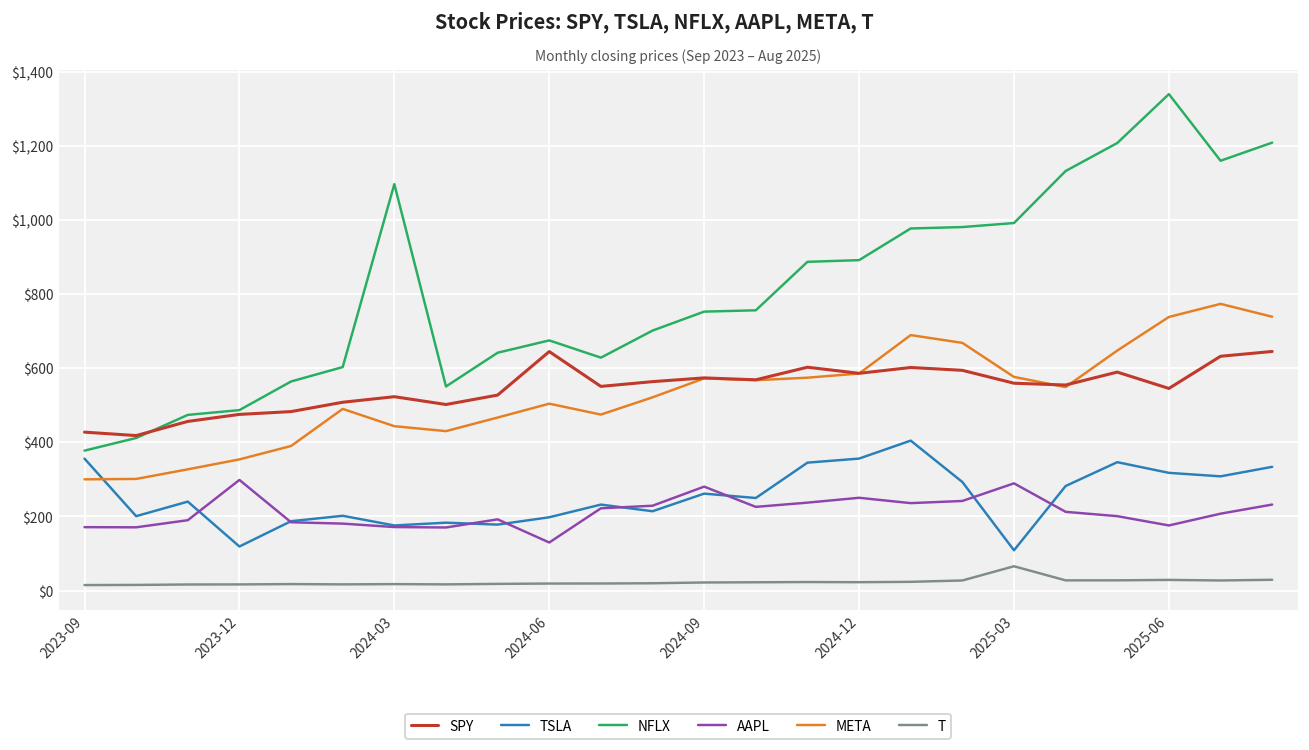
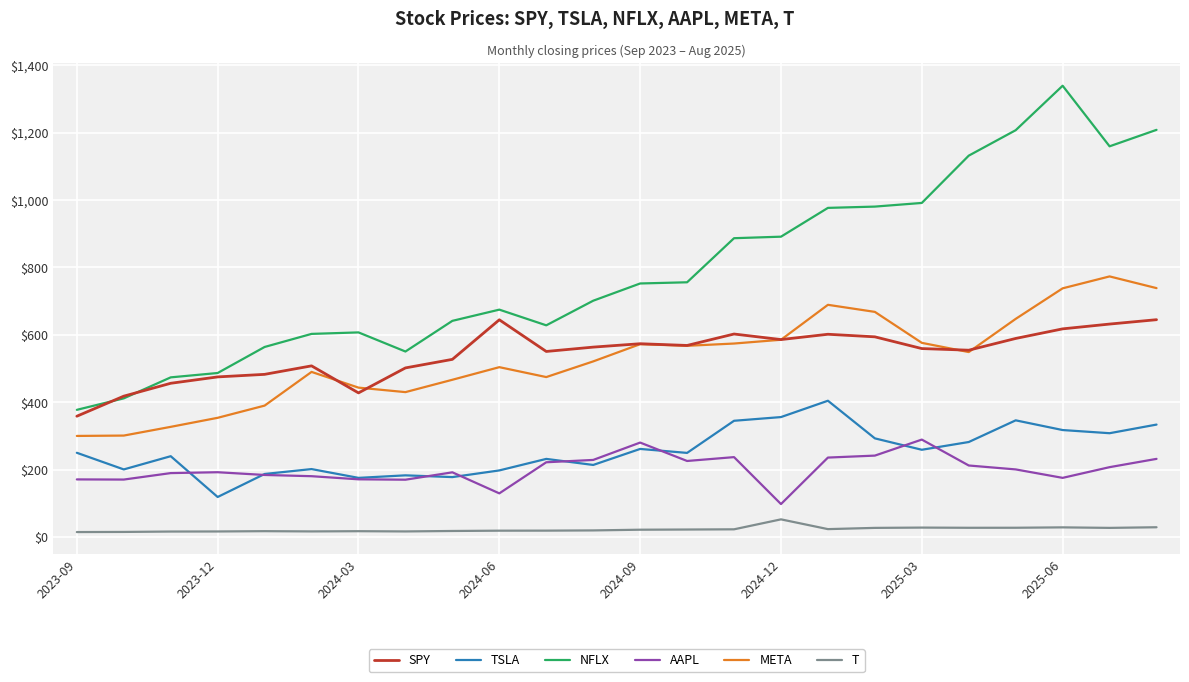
SPY, 2023-09: $430 -> $360
TSLA, 2023-09: $360 -> $250
AAPL, 2023-12: $300 -> $190
SPY, 2024-03: $520 -> $430
NFLX, 2024-03: $1,100 -> $610
AAPL, 2024-12: $250 -> $100
T, 2024-12: $20 -> $50
TSLA, 2025-03: $110 -> $260
T, 2025-03: $70 -> $30
SPY, 2025-06: $550 -> $620
